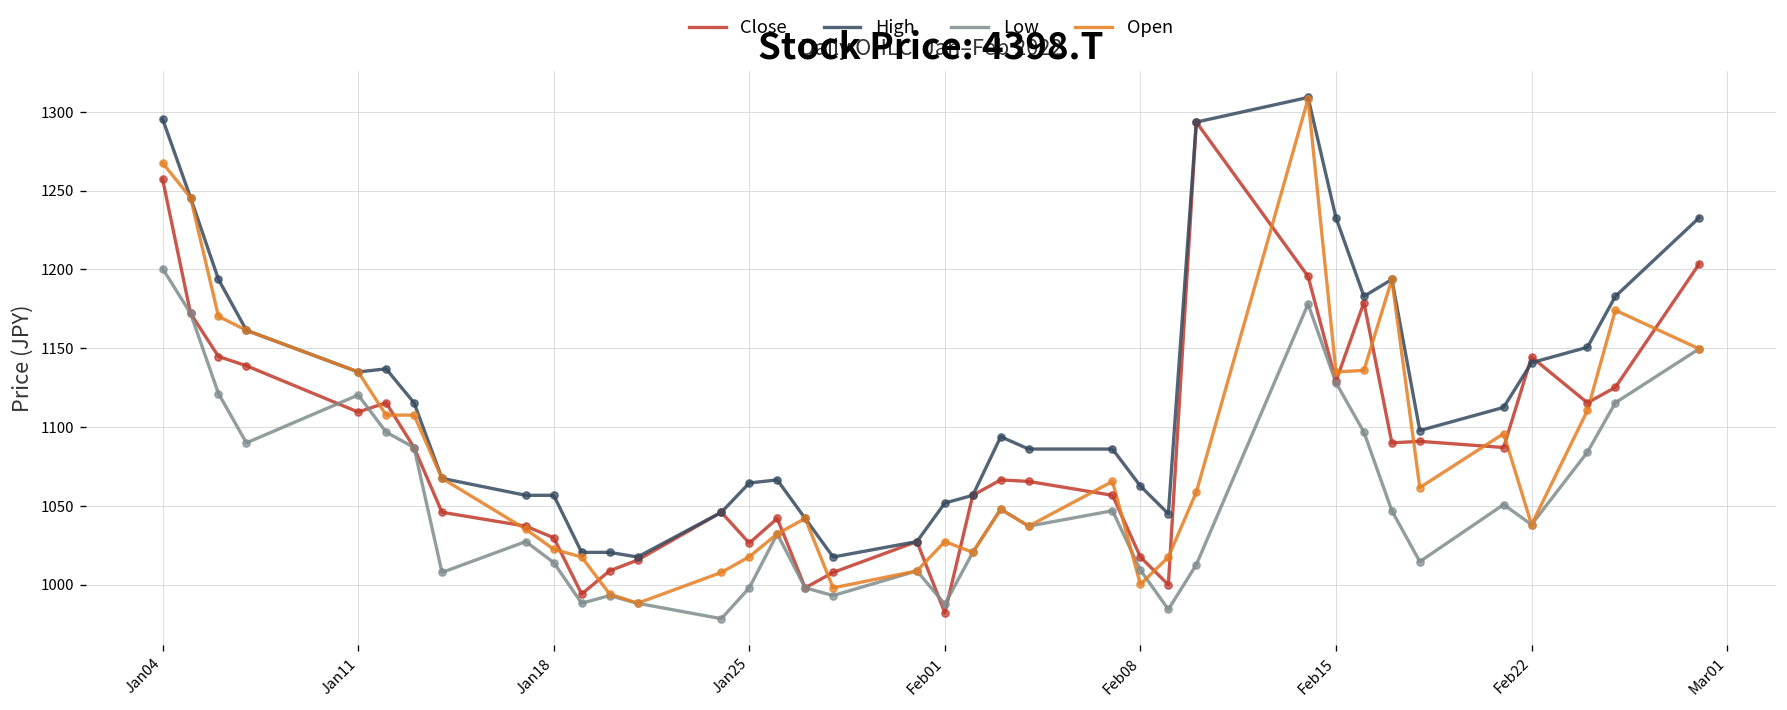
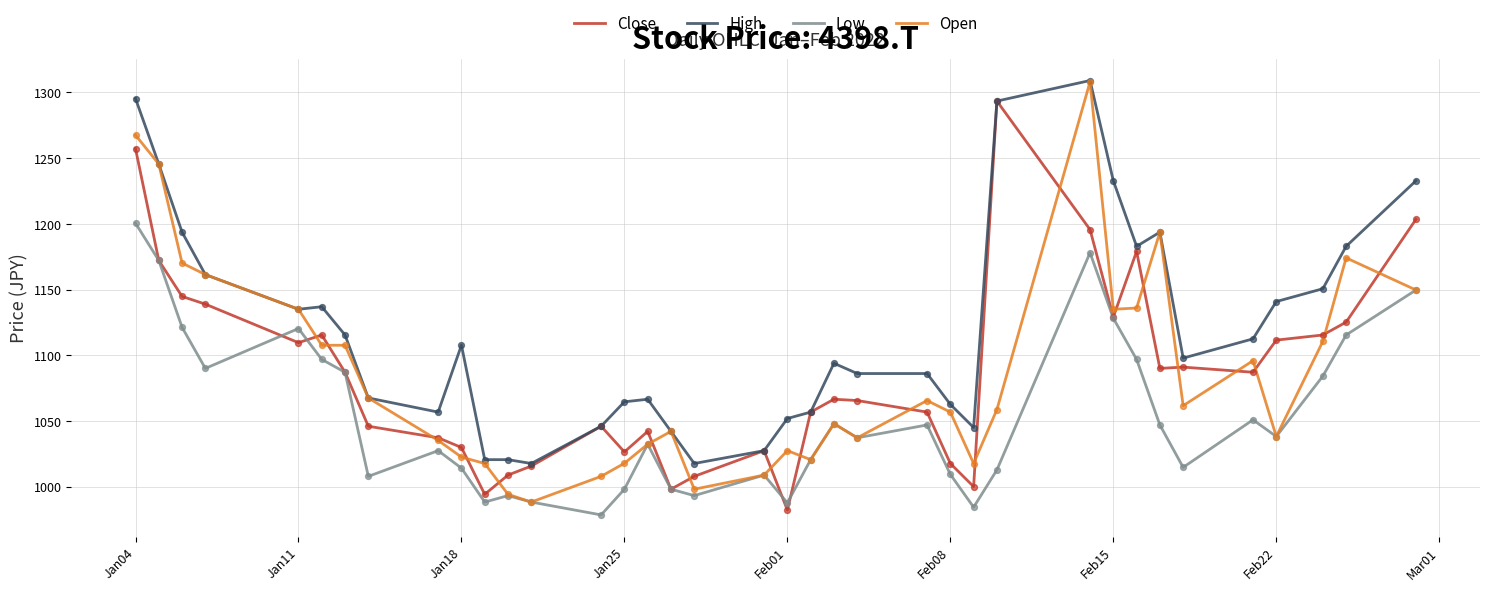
High, Jan18: 1057 -> 1108
Open, Feb08: 1000 -> 1057
Close, Feb22: 1144 -> 1111
